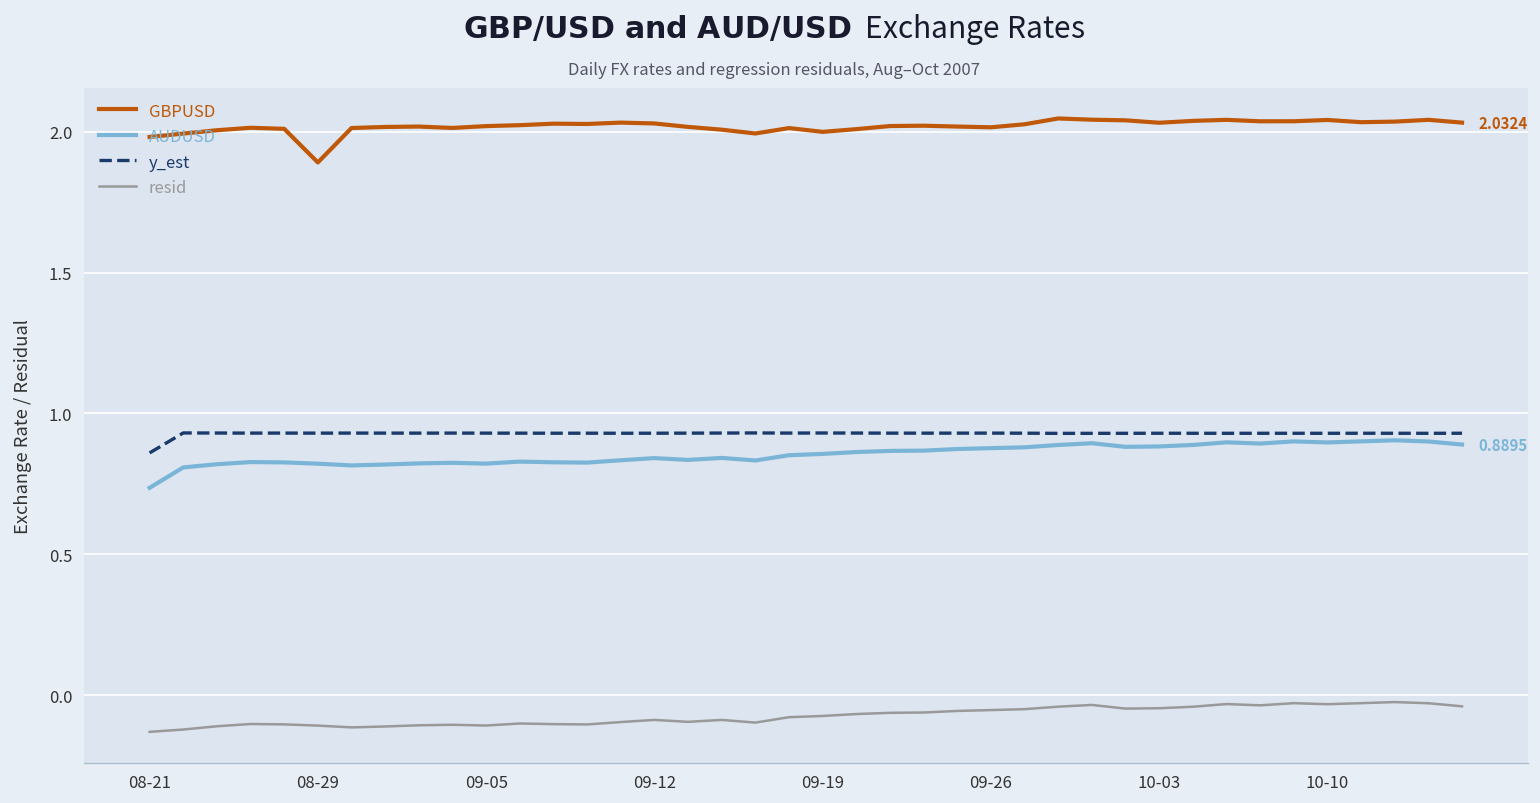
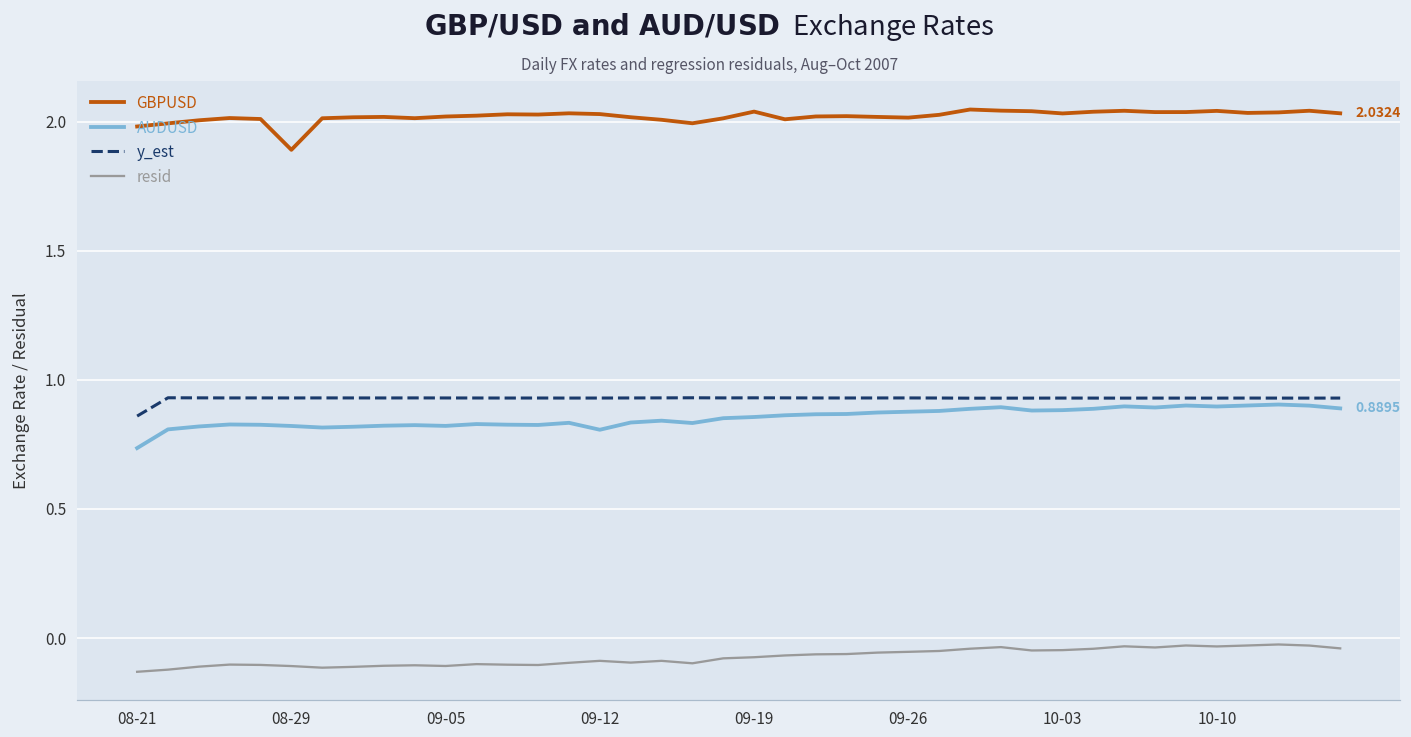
AUDUSD, 09-12: 0.84 -> 0.81
GBPUSD, 09-19: 2.00 -> 2.04
